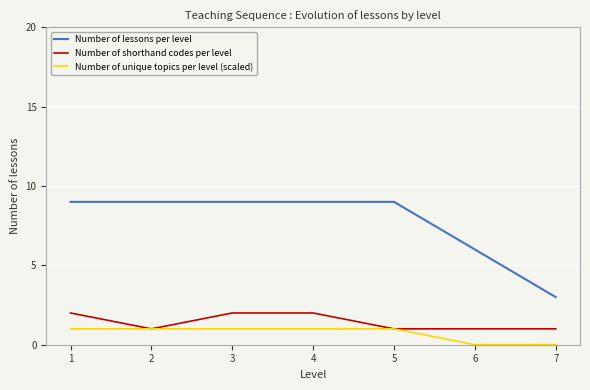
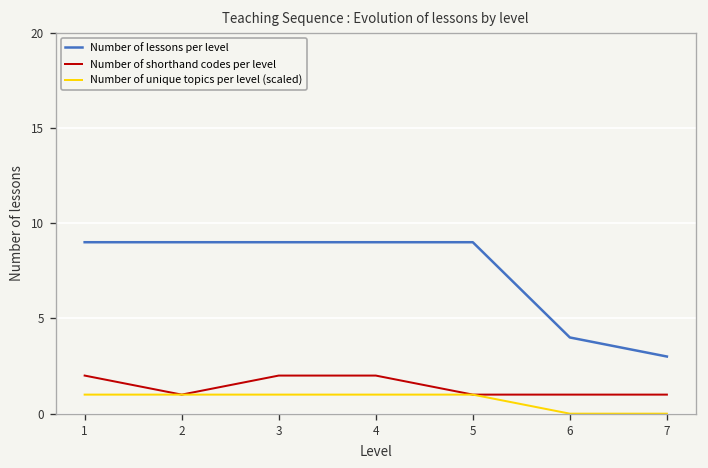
Number of lessons per level, 6: 6 -> 4
